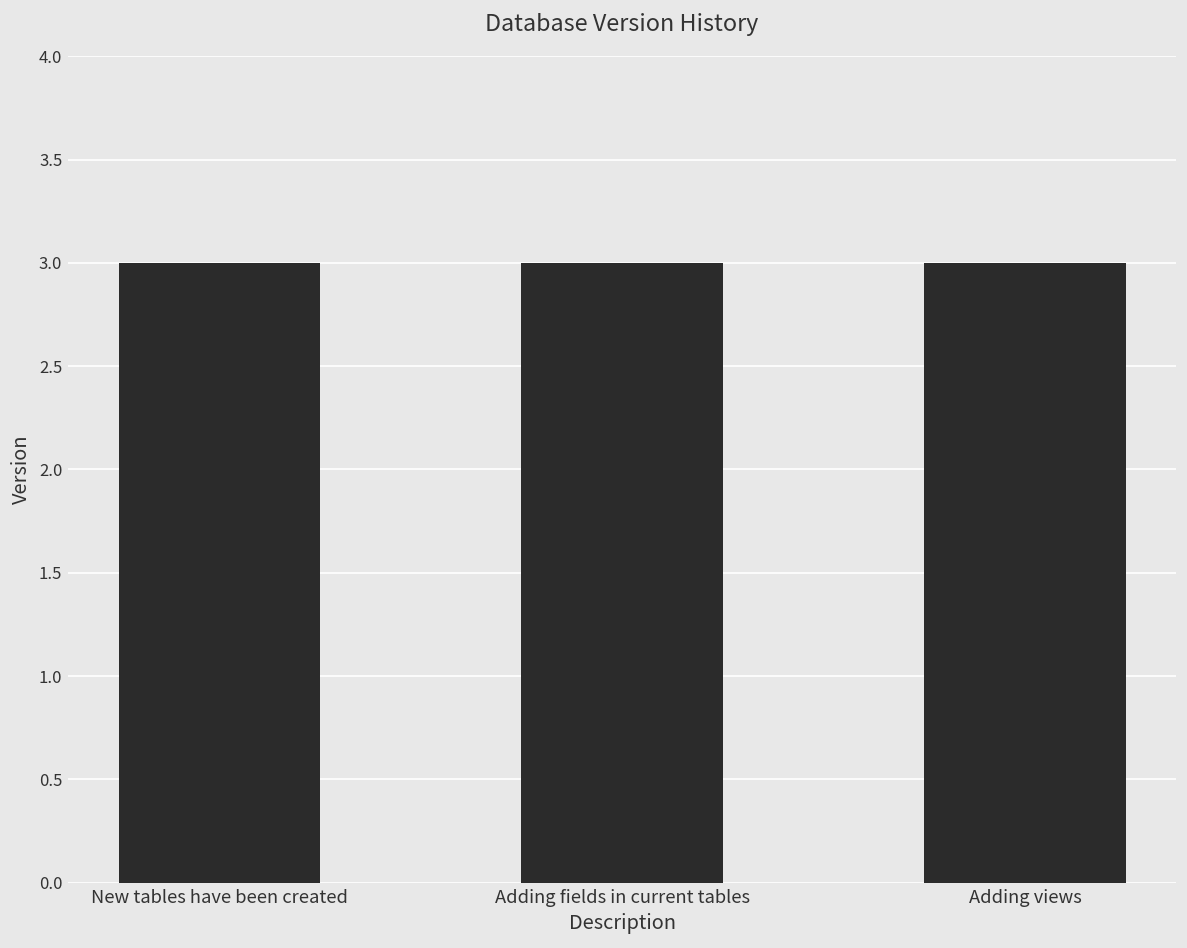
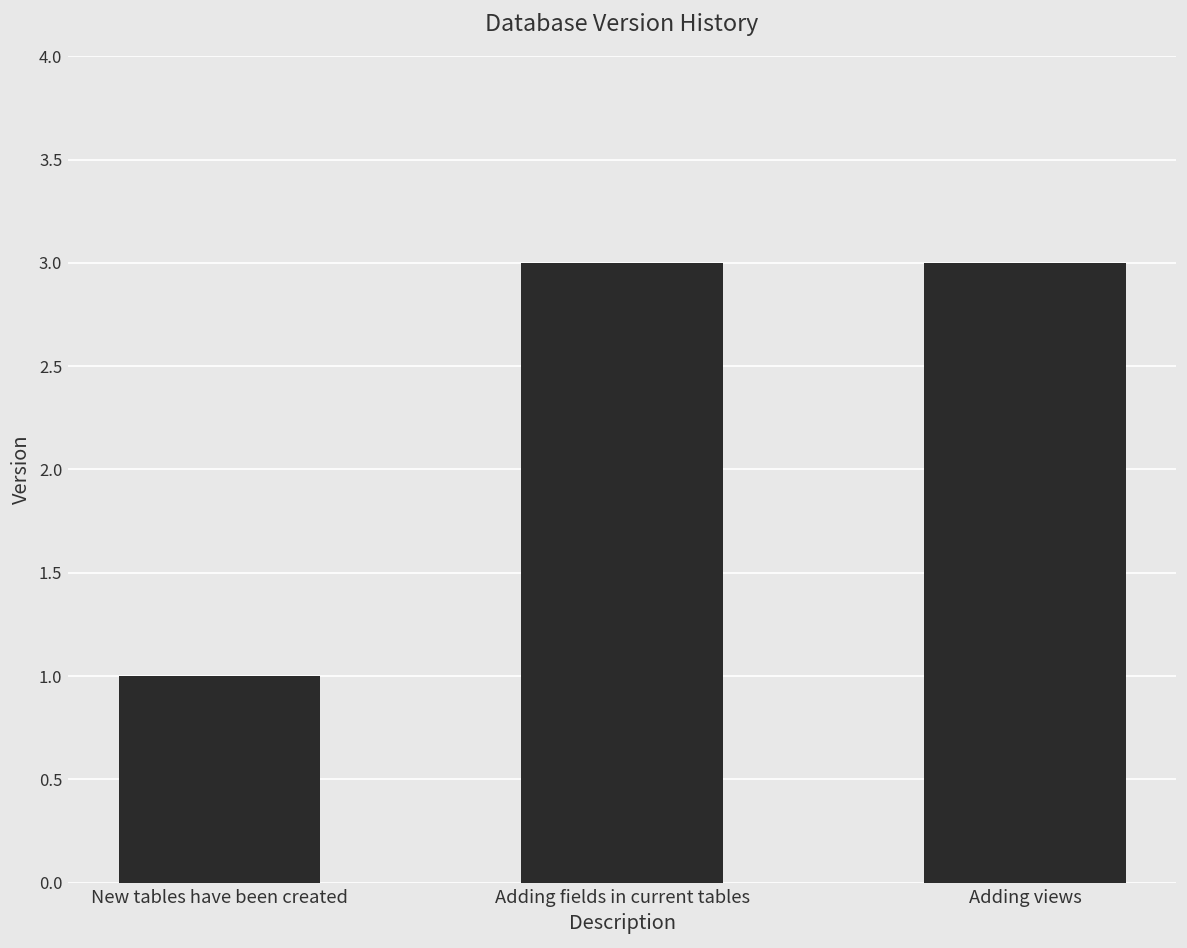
New tables have been created: 3 -> 1
